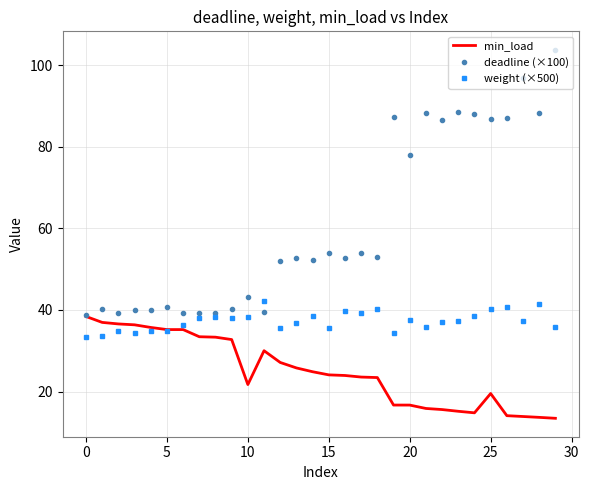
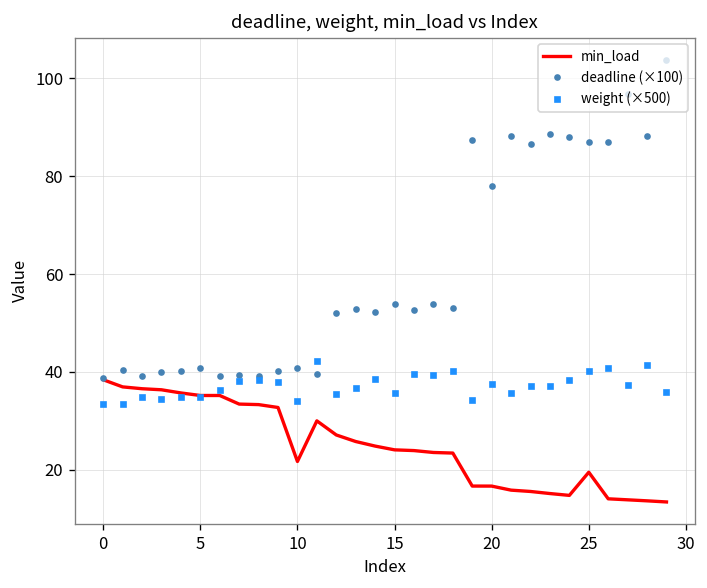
deadline (×100), 10: 43 -> 41
weight (×500), 10: 38 -> 34
